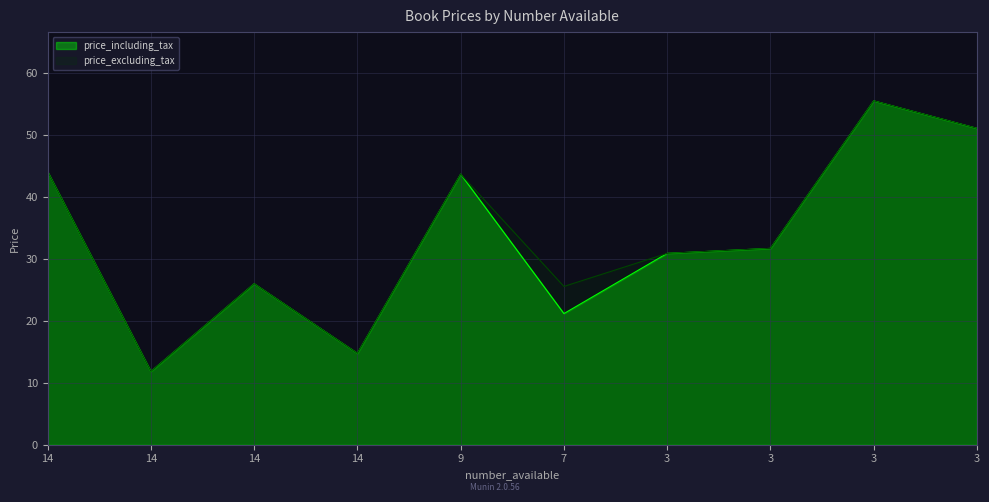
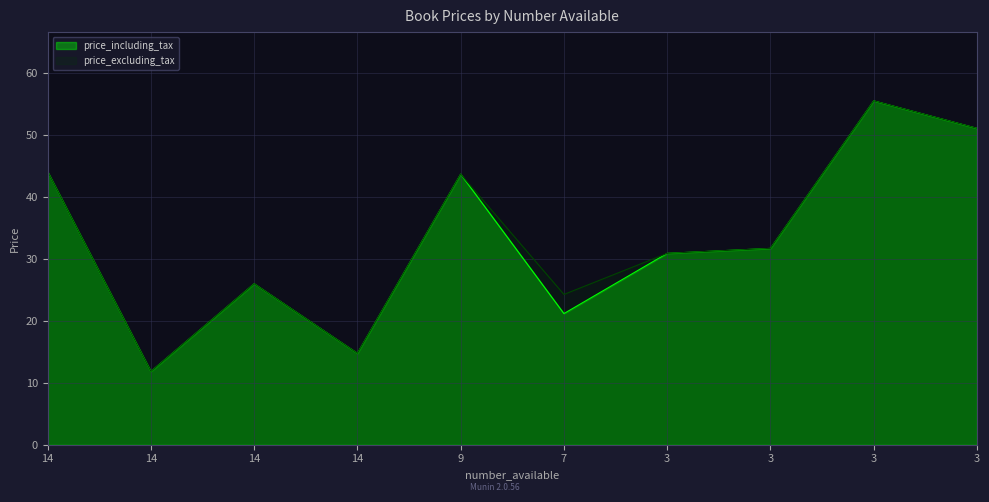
price_excluding_tax, 7: 26 -> 24
